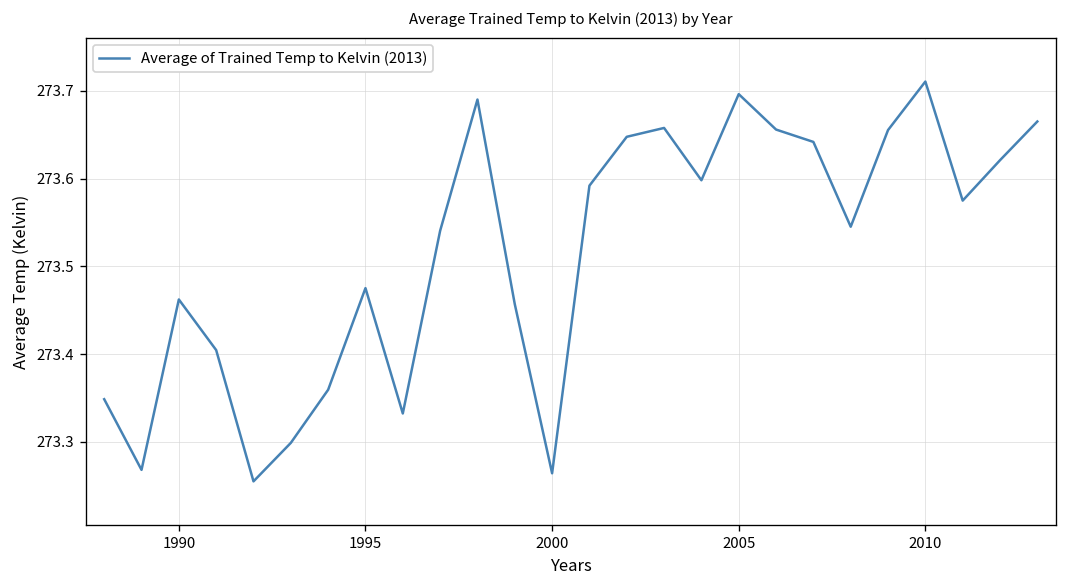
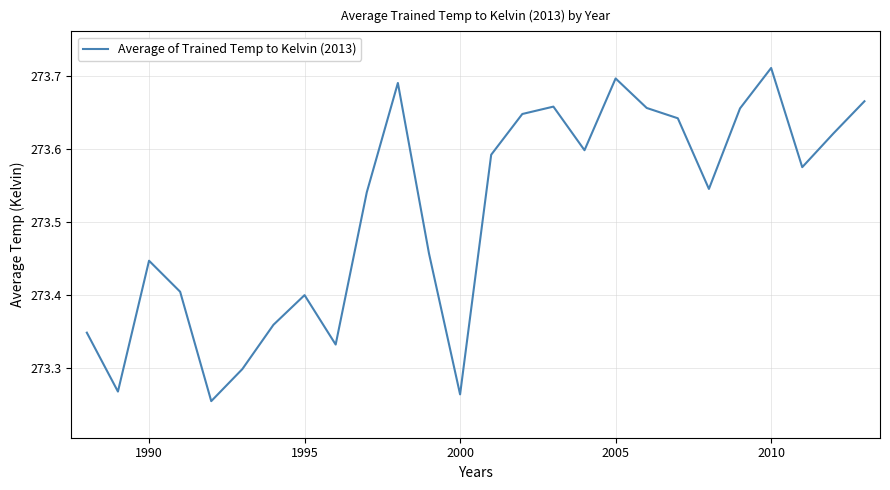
1990: 273.46 -> 273.45
1995: 273.48 -> 273.40
